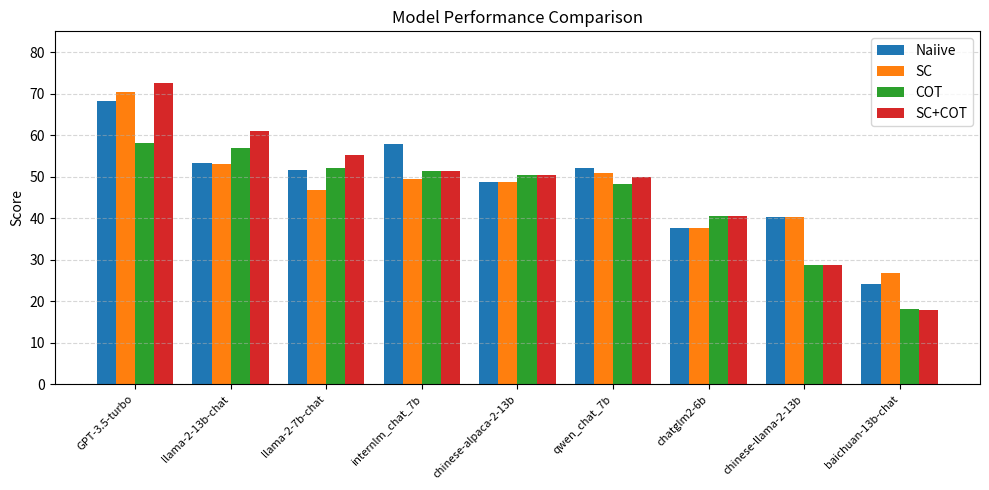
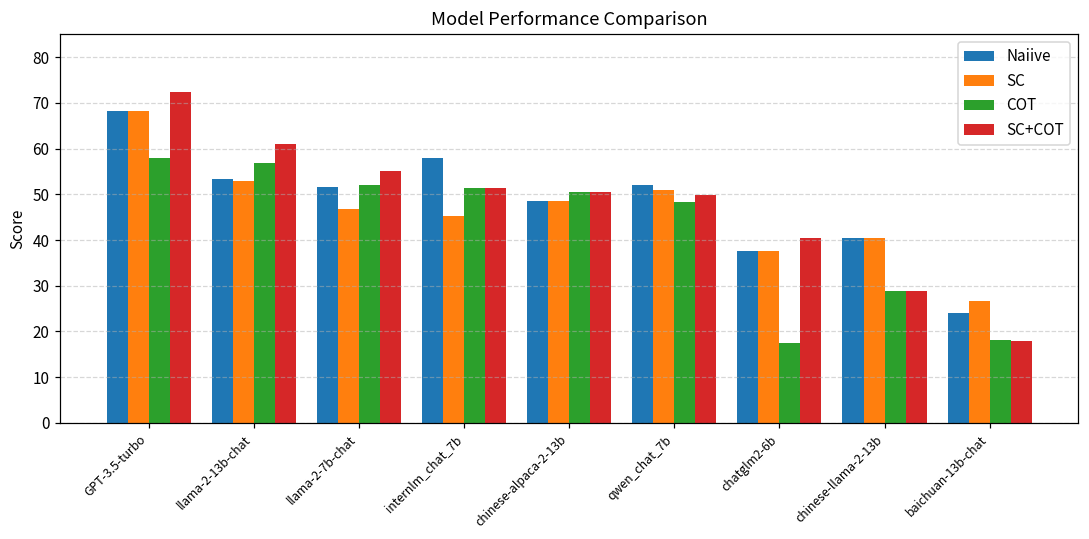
SC, GPT-3.5-turbo: 71 -> 68
SC, internlm_chat_7b: 50 -> 45
COT, chatglm2-6b: 41 -> 17
